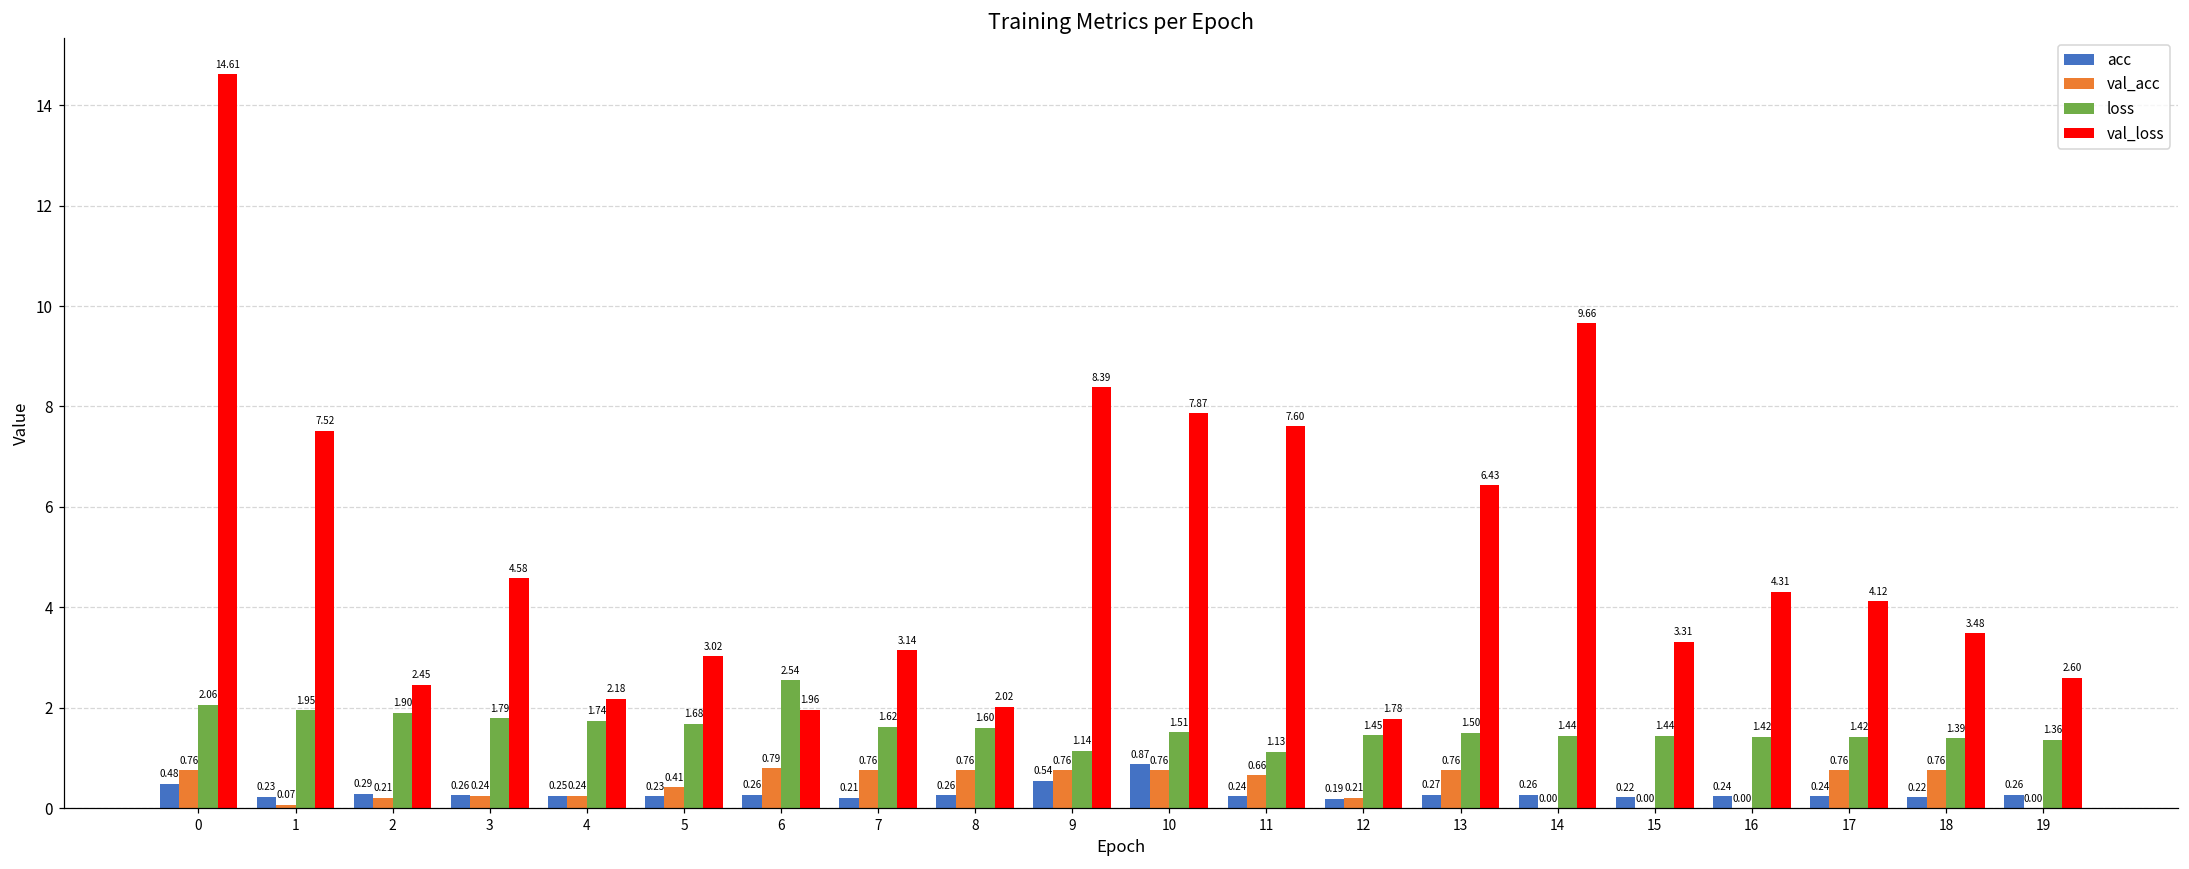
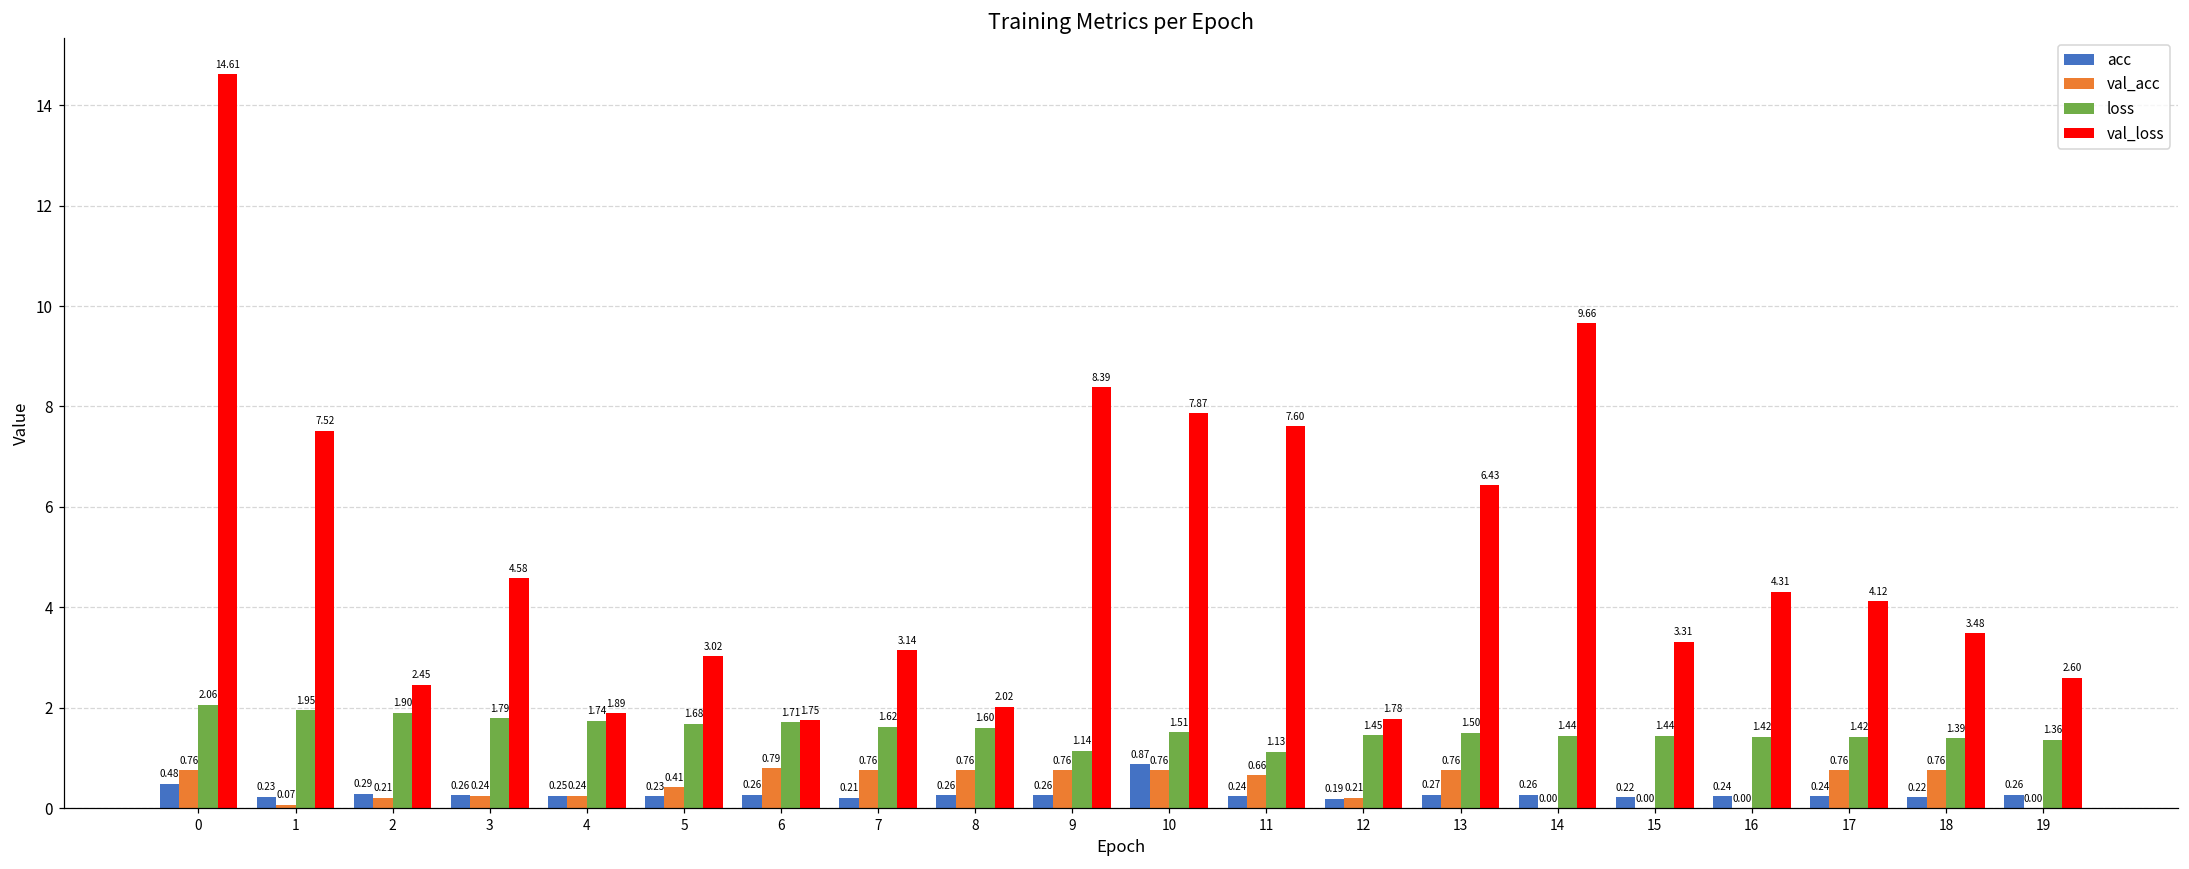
val_loss, 4: 2.18 -> 1.89
loss, 6: 2.54 -> 1.71
val_loss, 6: 1.96 -> 1.75
acc, 9: 0.54 -> 0.26
